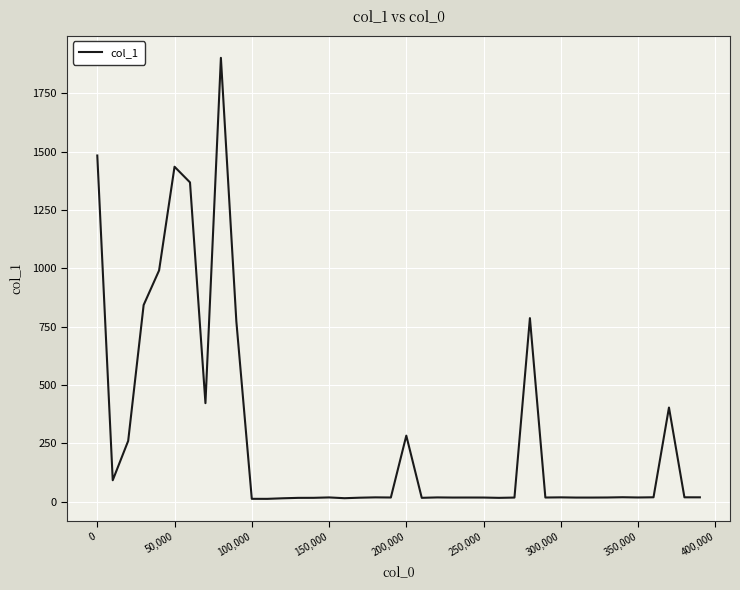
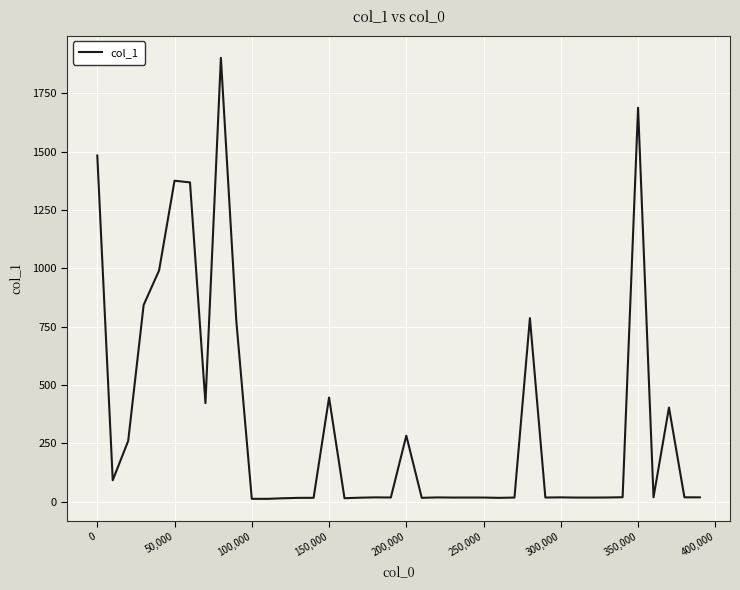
50,000: 1440 -> 1380
150,000: 20 -> 450
350,000: 20 -> 1690
